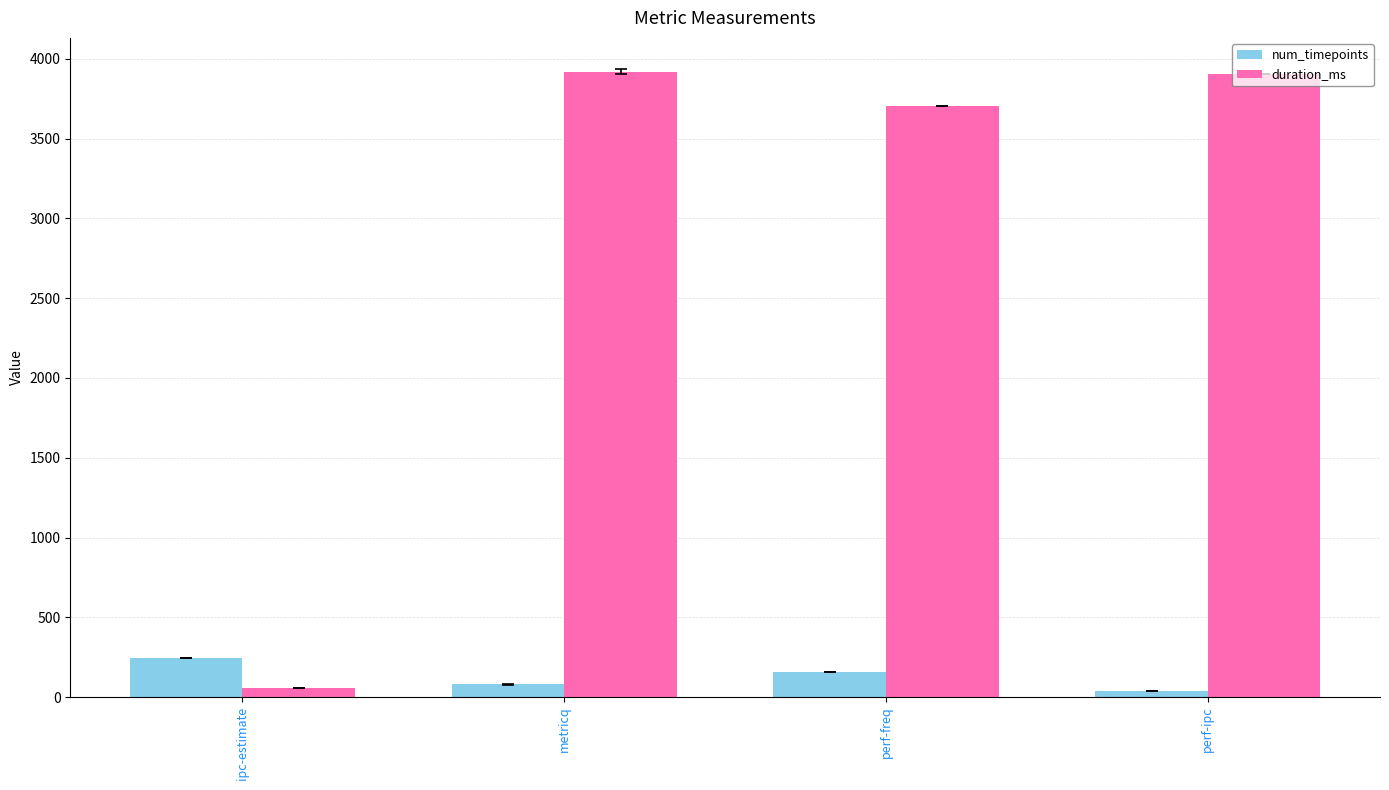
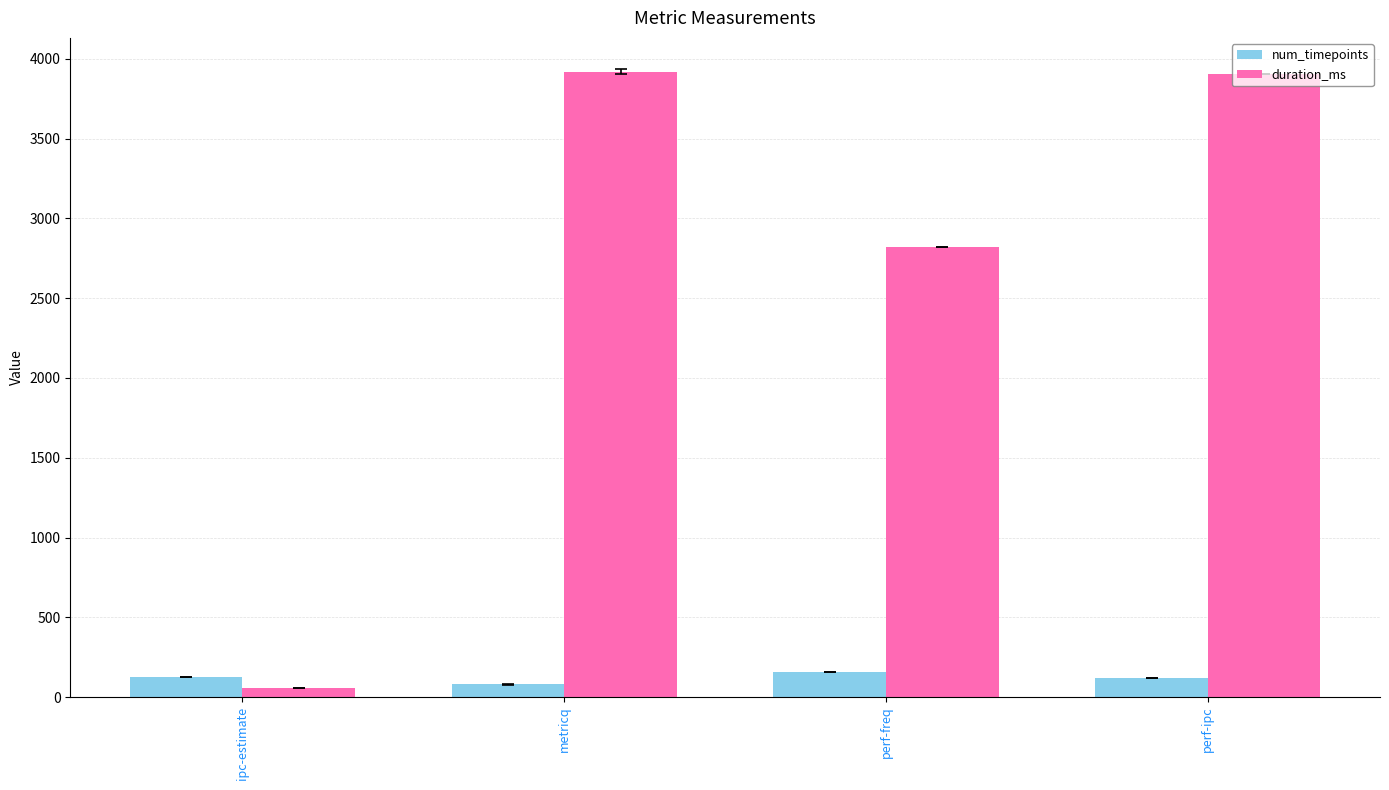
num_timepoints, ipc-estimate: 240 -> 130
duration_ms, perf-freq: 3700 -> 2820
num_timepoints, perf-ipc: 40 -> 120
